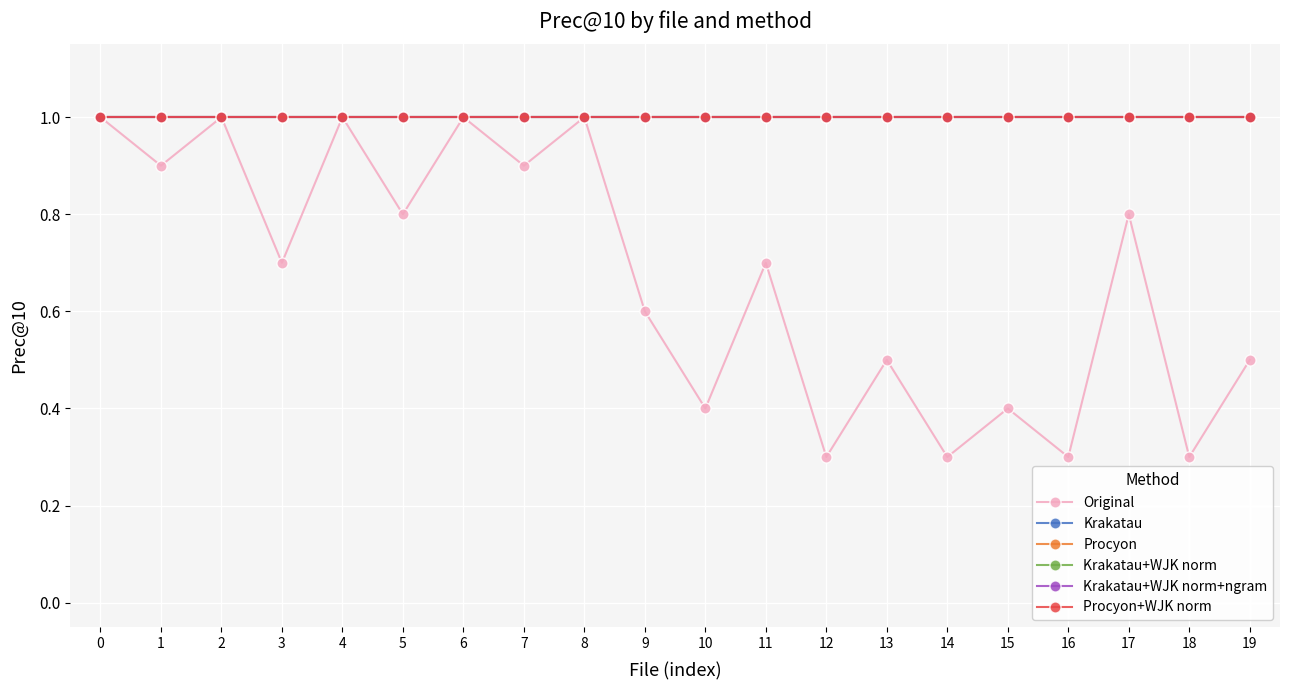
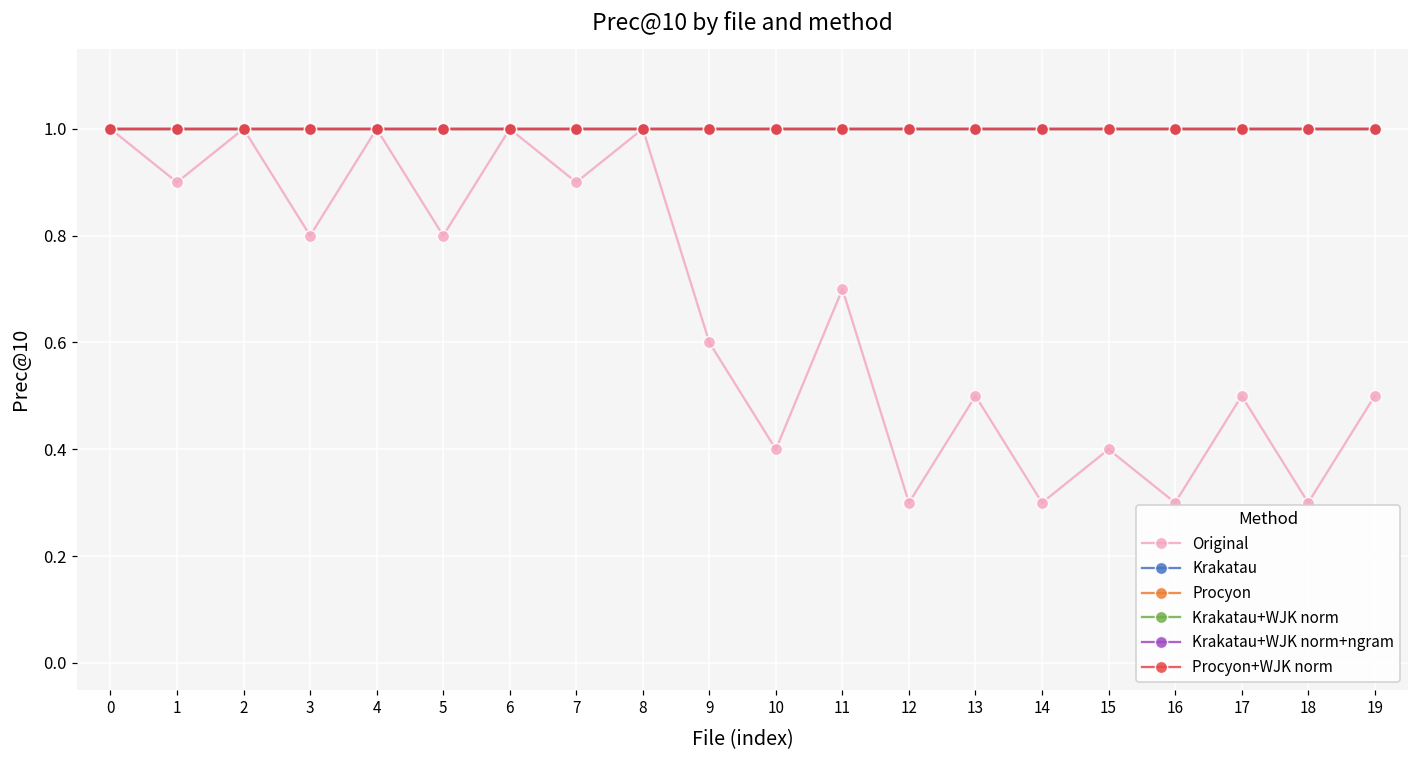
Original, 3: 0.7 -> 0.8
Original, 17: 0.8 -> 0.5
